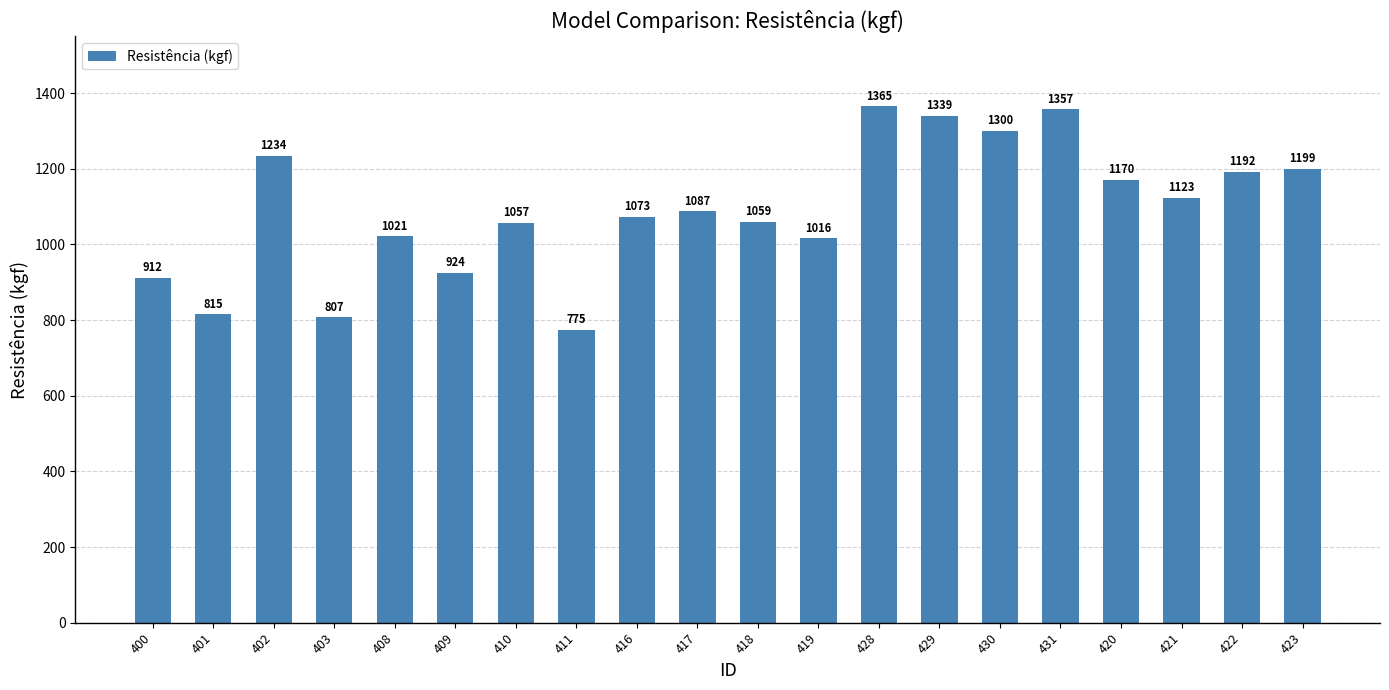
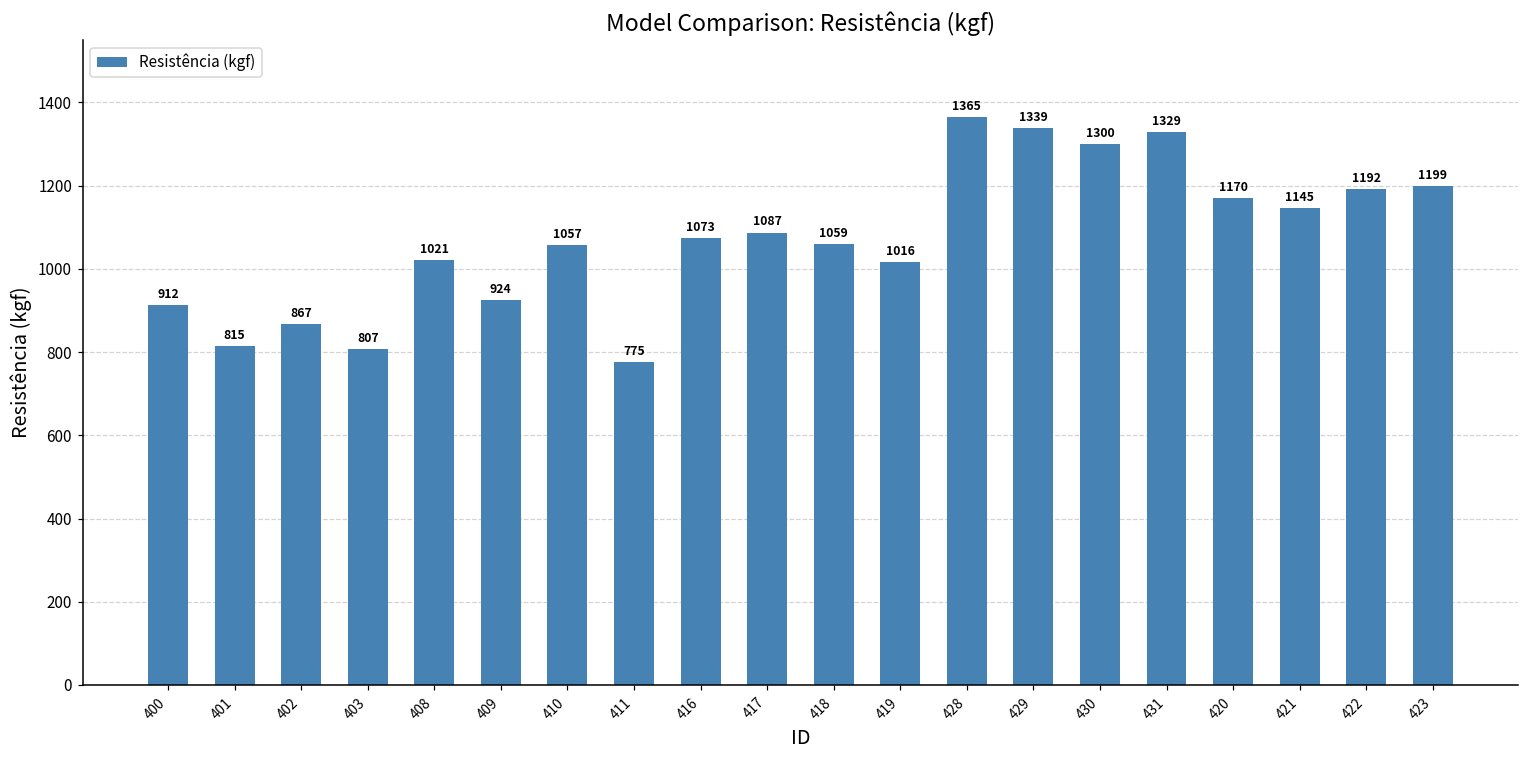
402: 1234 -> 867
431: 1357 -> 1329
421: 1123 -> 1145
